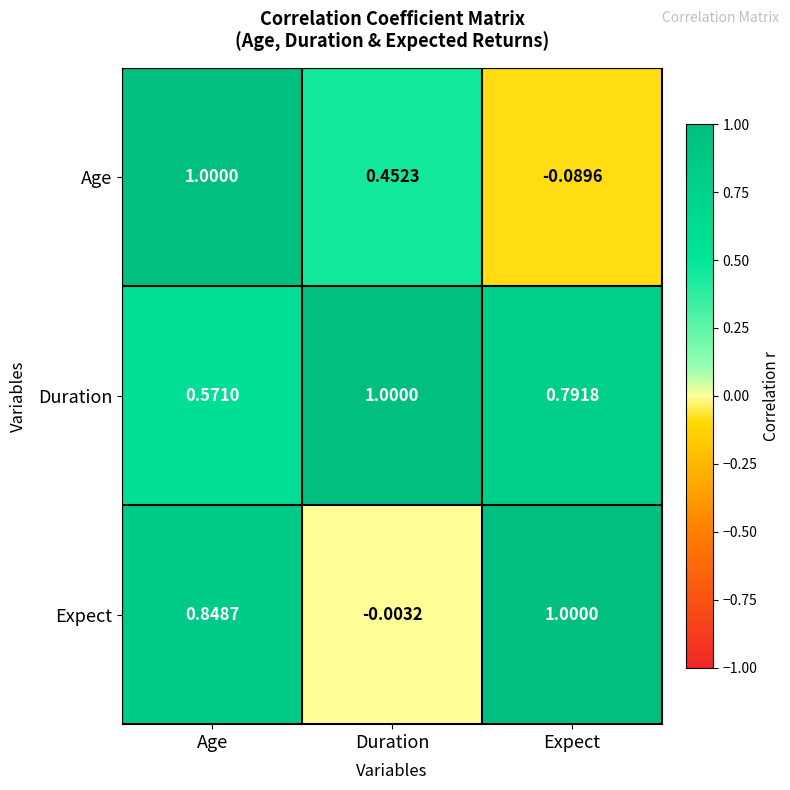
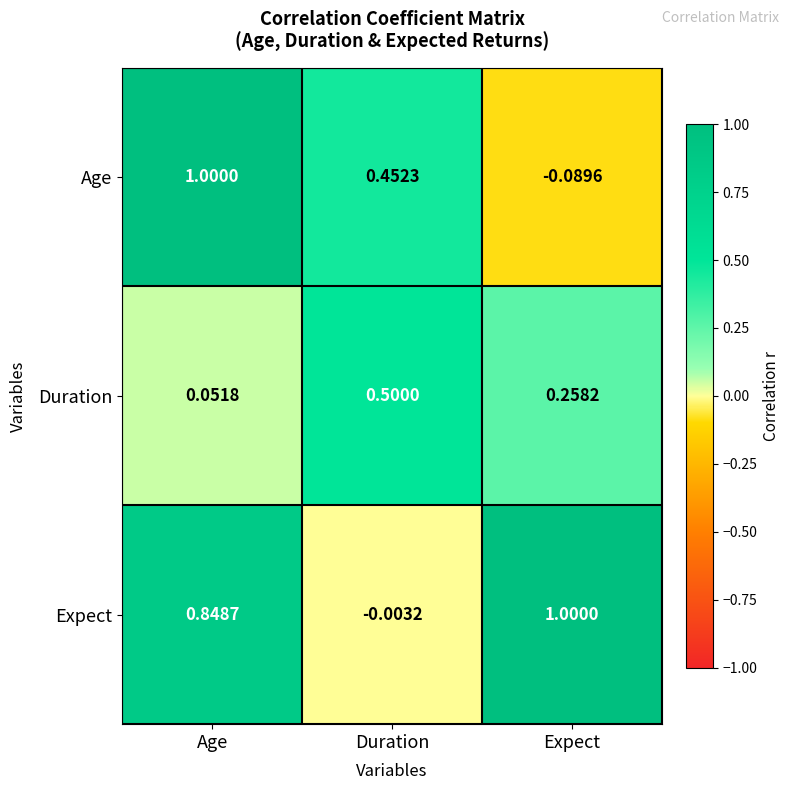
Duration, Age: 0.5710 -> 0.0518
Duration, Duration: 1.0000 -> 0.5000
Duration, Expect: 0.7918 -> 0.2582
